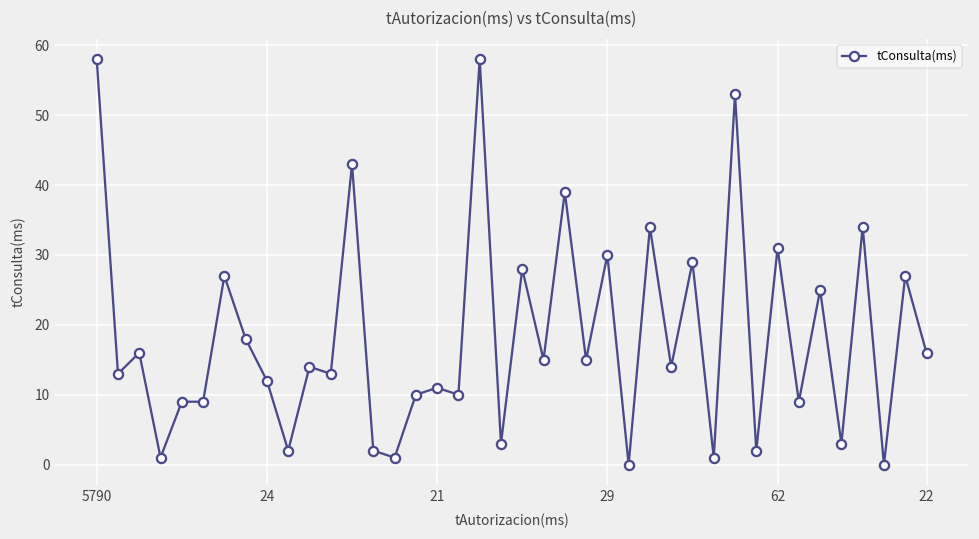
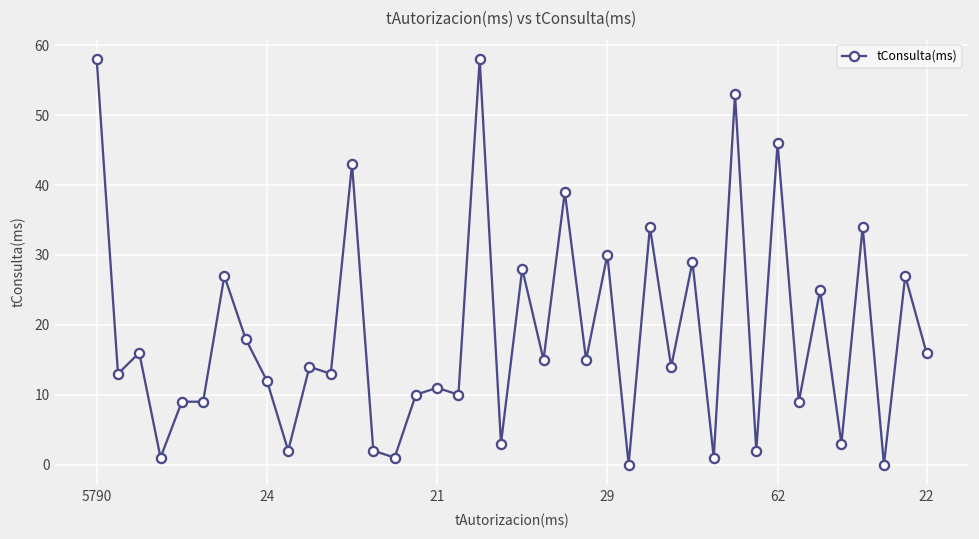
62: 31 -> 46
